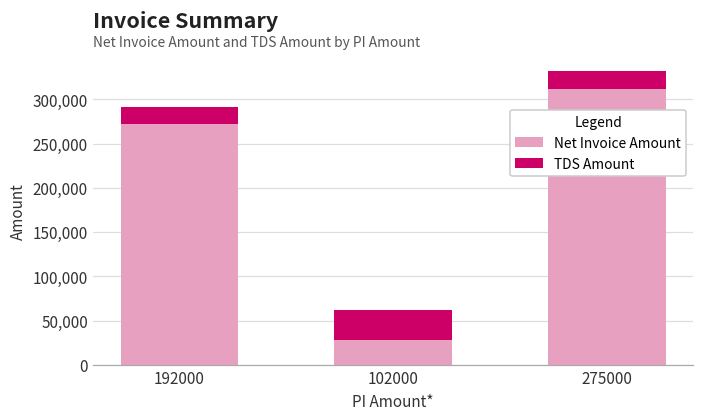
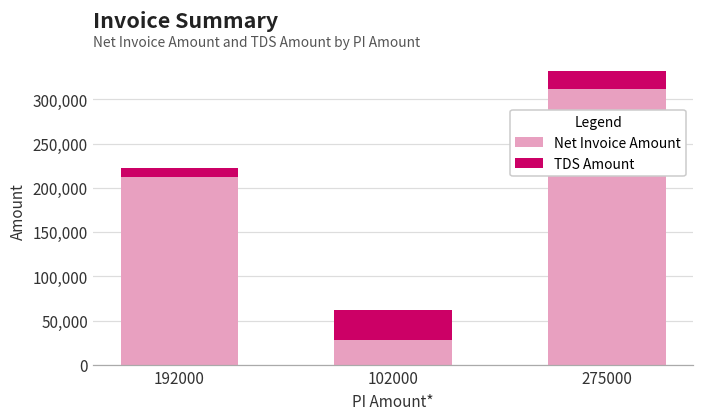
Net Invoice Amount, 192000: 270,000 -> 210,000
TDS Amount, 192000: 20,000 -> 10,000
